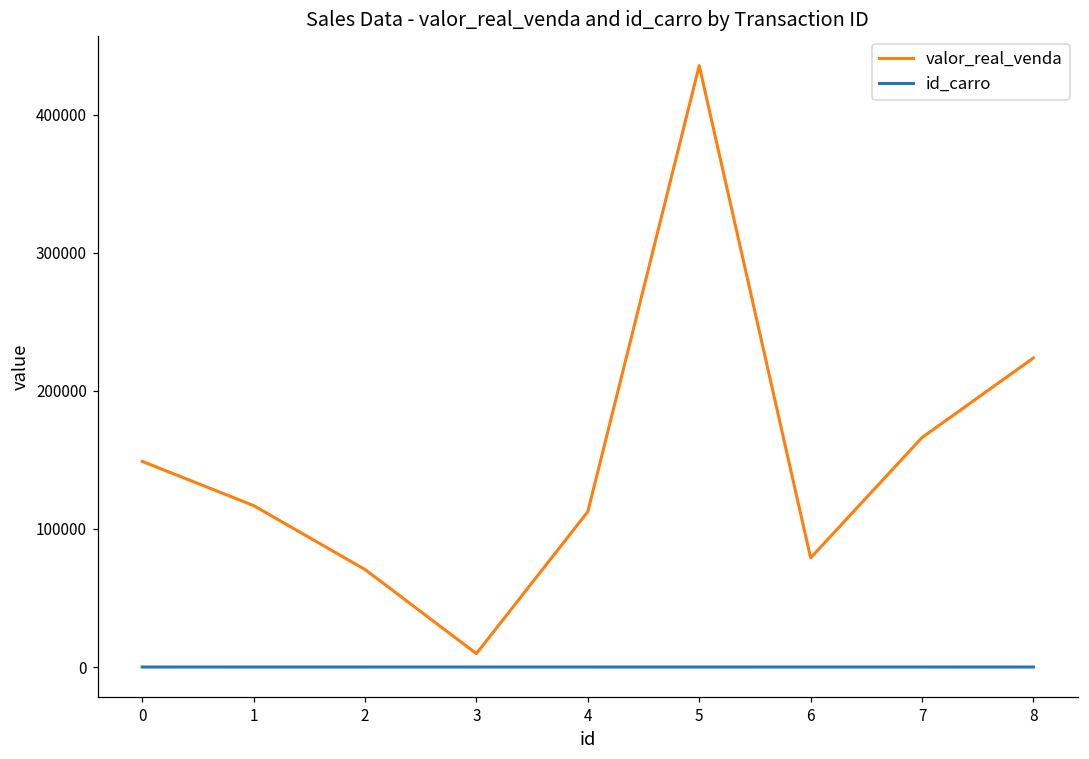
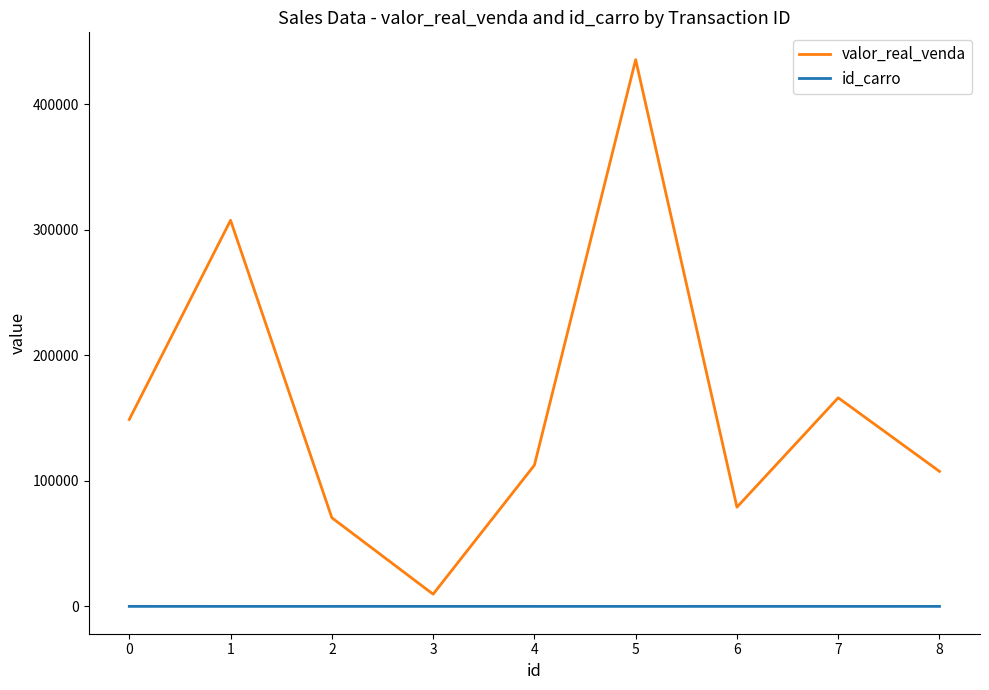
valor_real_venda, 1: 117000 -> 308000
valor_real_venda, 8: 224000 -> 108000
